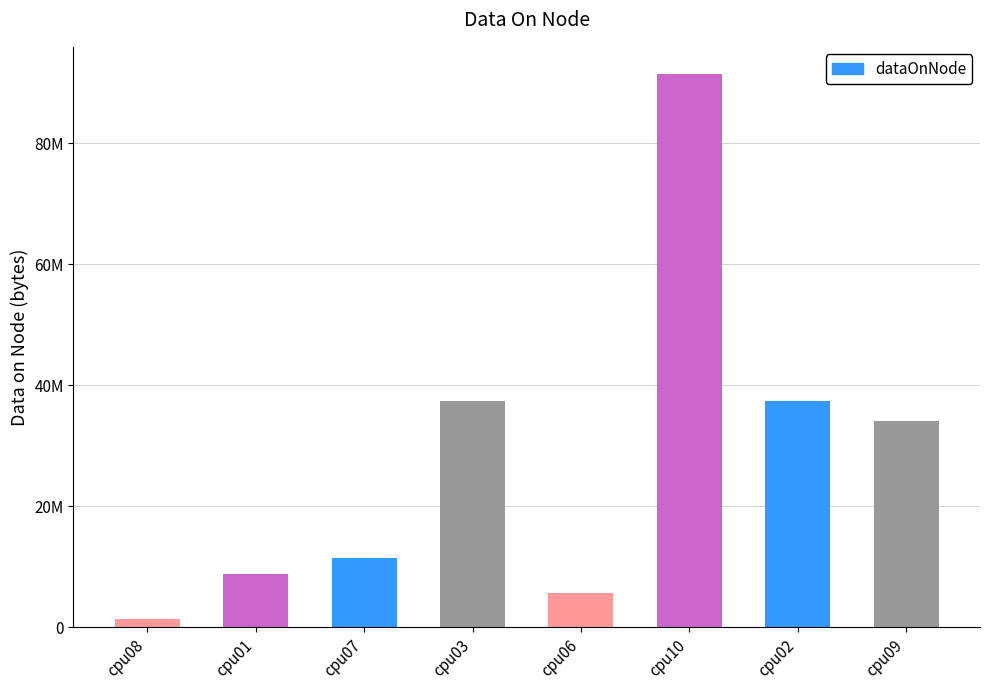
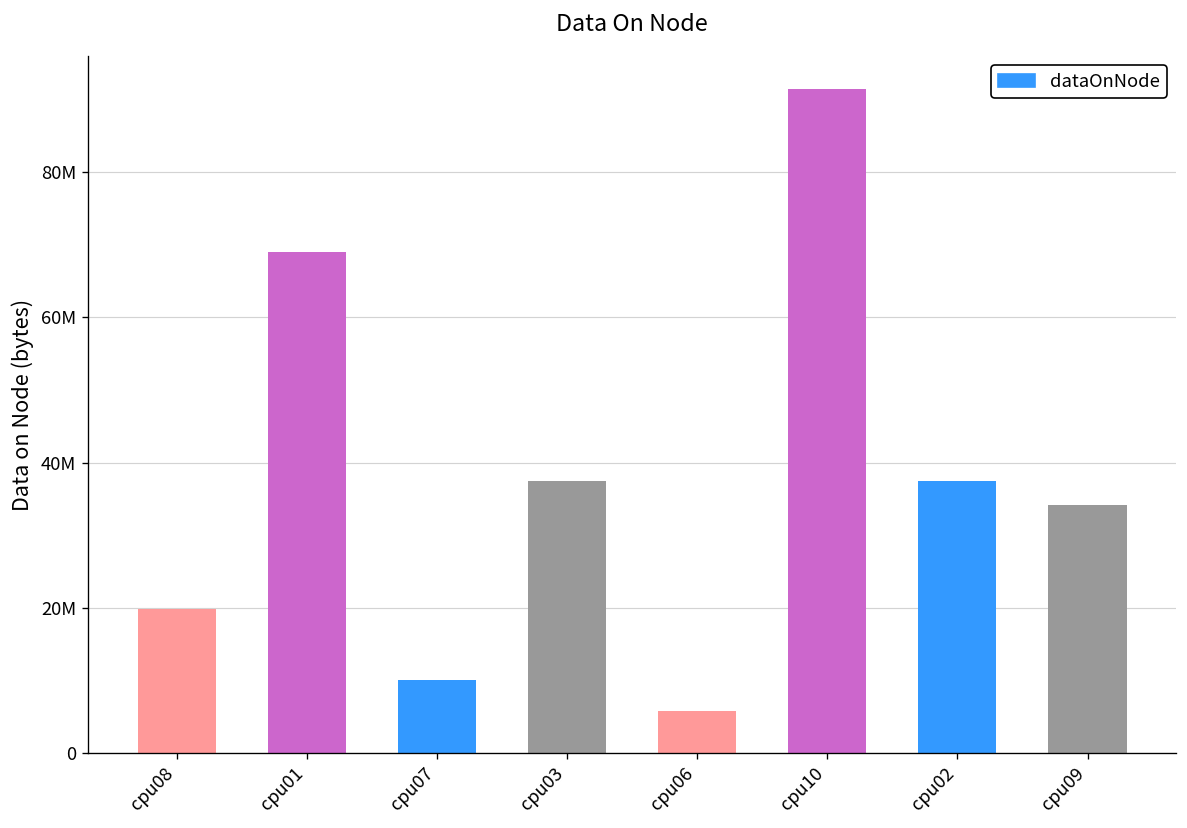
cpu08: 1000000 -> 20000000
cpu01: 9000000 -> 69000000
cpu07: 11000000 -> 10000000
